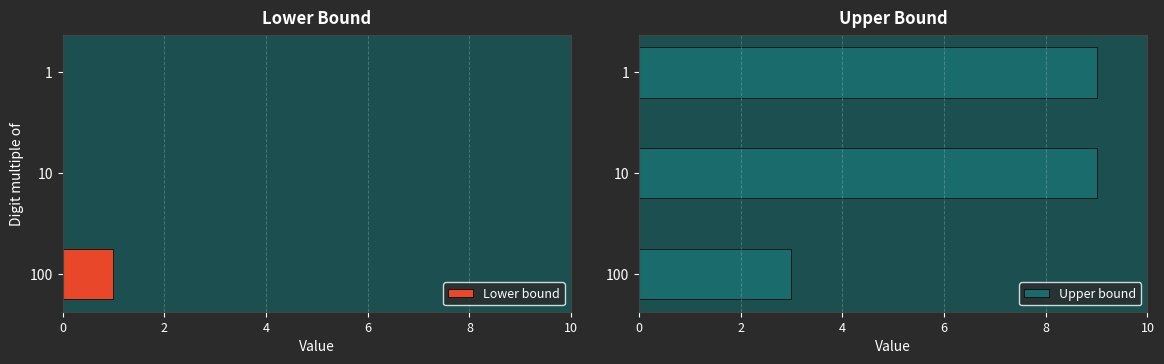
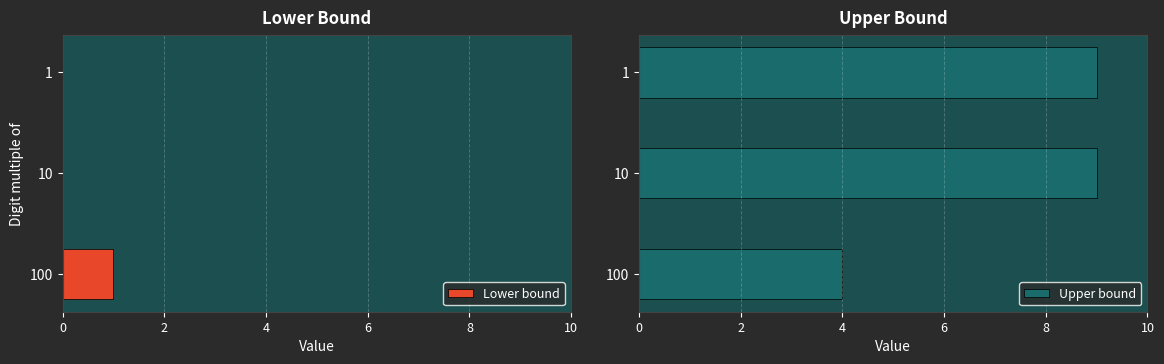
Upper Bound, 100: 3 -> 4
